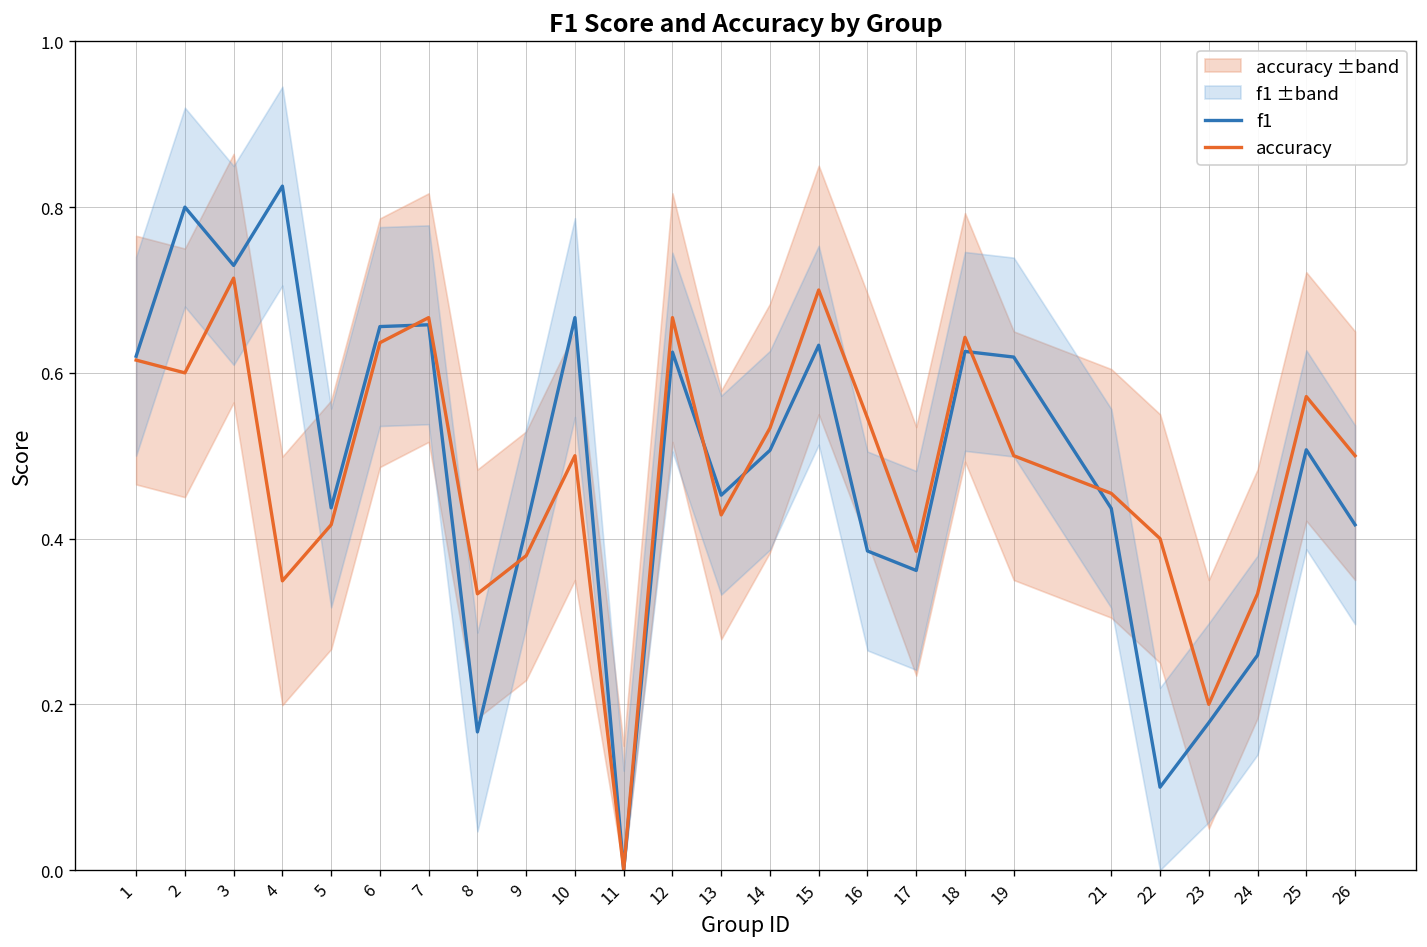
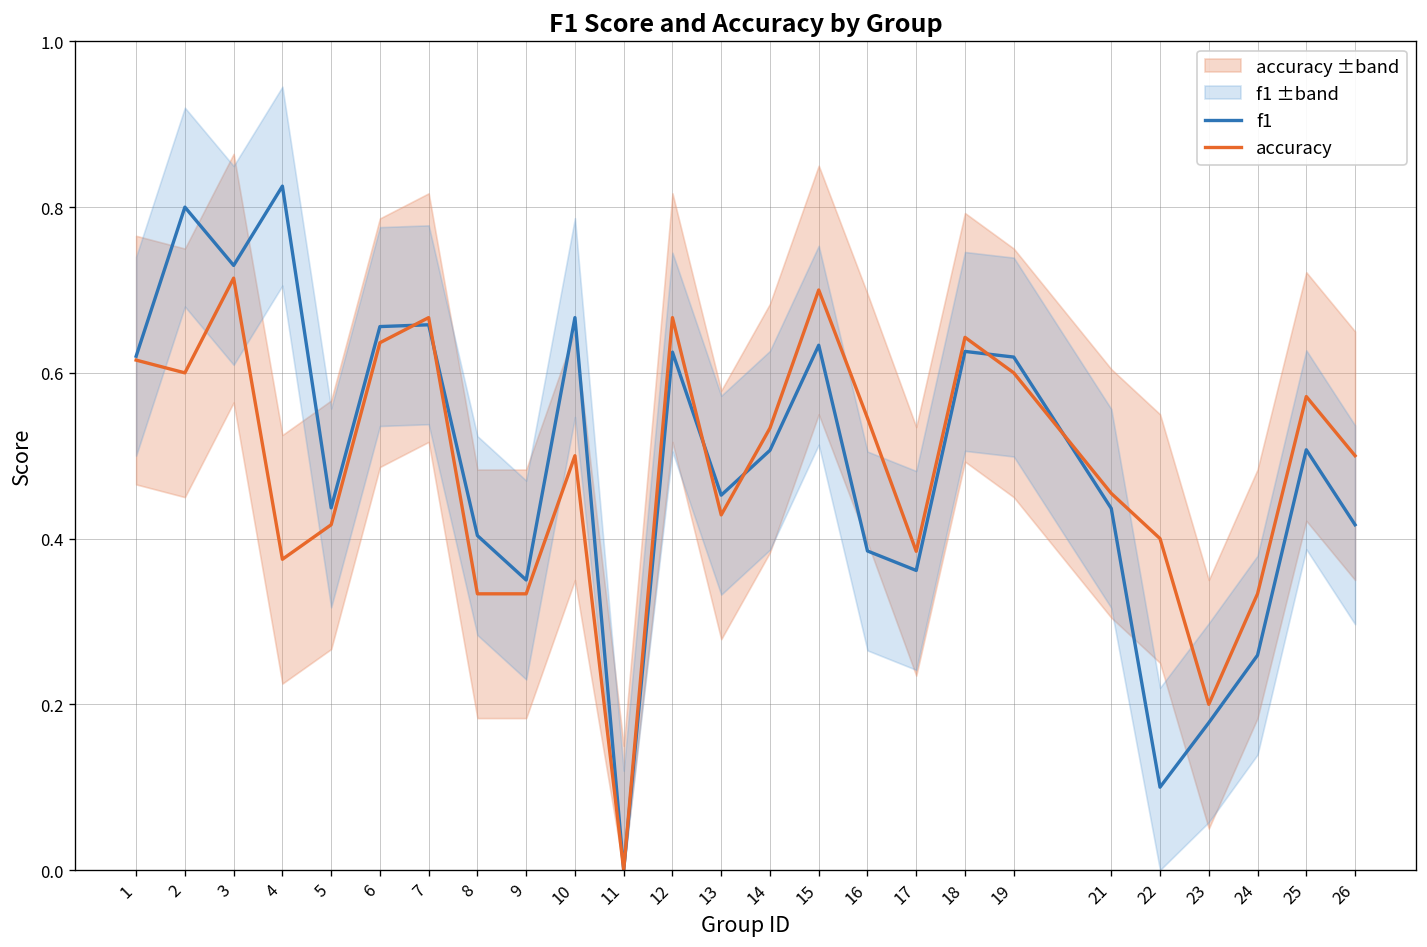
accuracy, 4: 0.35 -> 0.38
f1, 8: 0.17 -> 0.40
f1, 9: 0.41 -> 0.35
accuracy, 9: 0.38 -> 0.33
accuracy, 19: 0.5 -> 0.6
